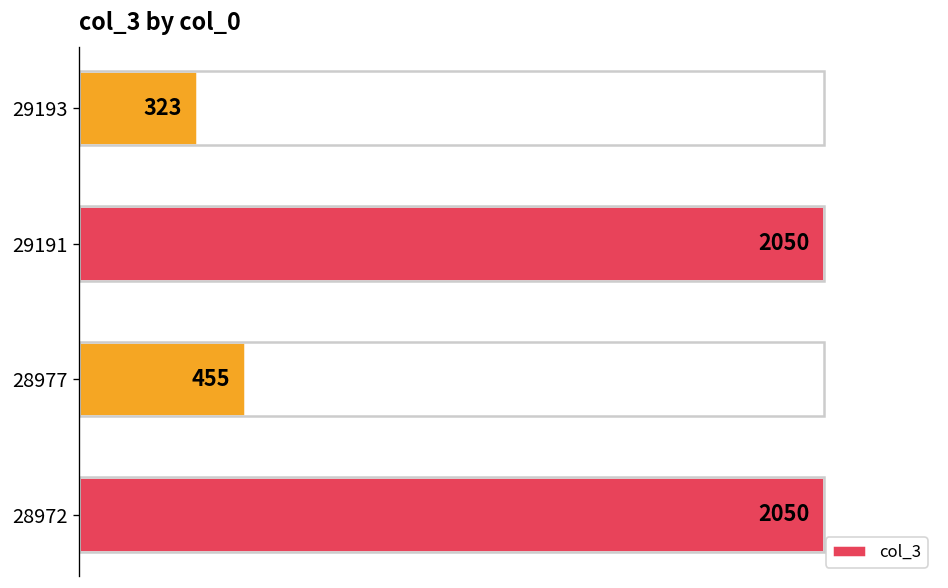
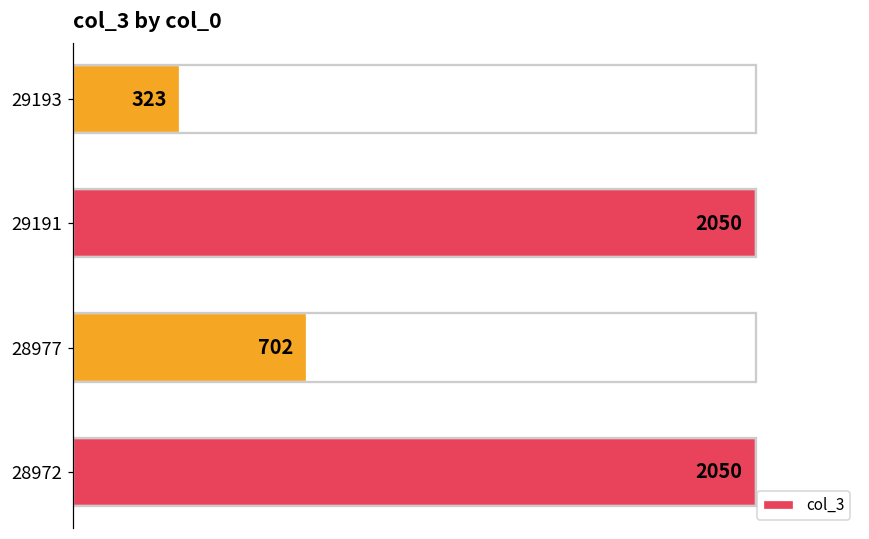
28977: 455 -> 702
